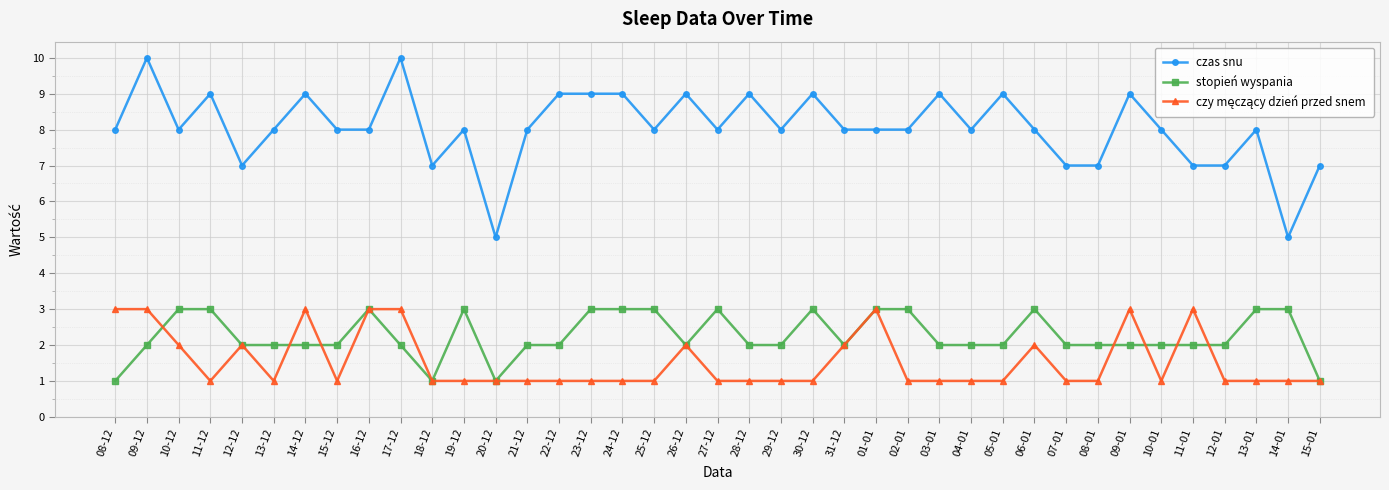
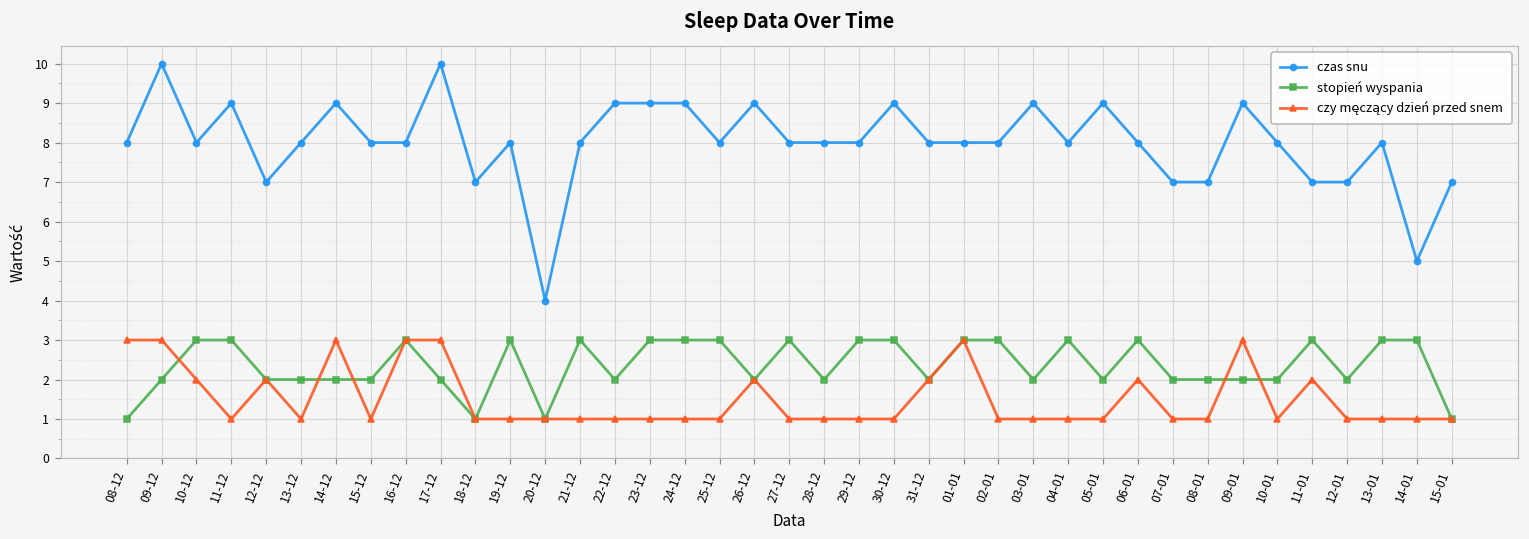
czas snu, 20-12: 5 -> 4
stopień wyspania, 21-12: 2 -> 3
czas snu, 28-12: 9 -> 8
stopień wyspania, 29-12: 2 -> 3
stopień wyspania, 04-01: 2 -> 3
stopień wyspania, 11-01: 2 -> 3
czy męczący dzień przed snem, 11-01: 3 -> 2
